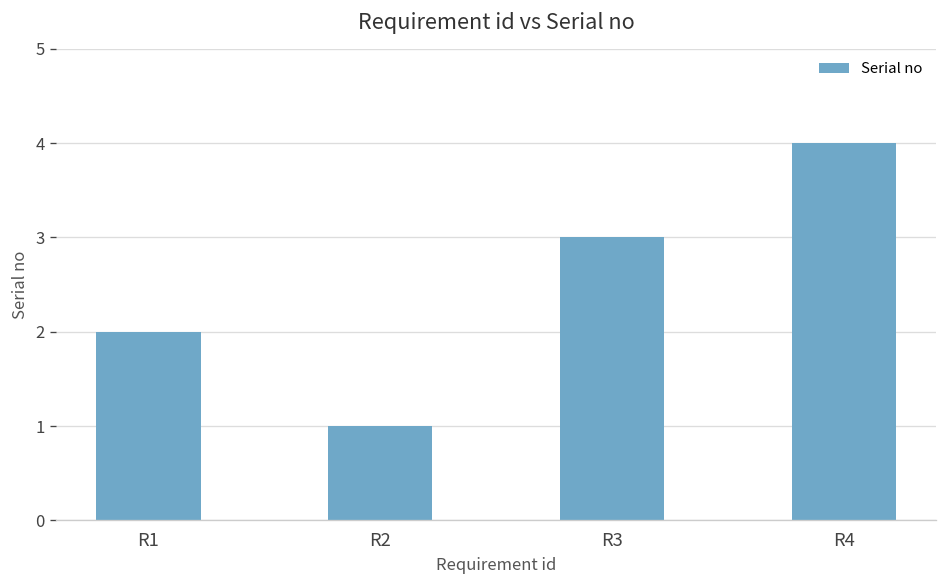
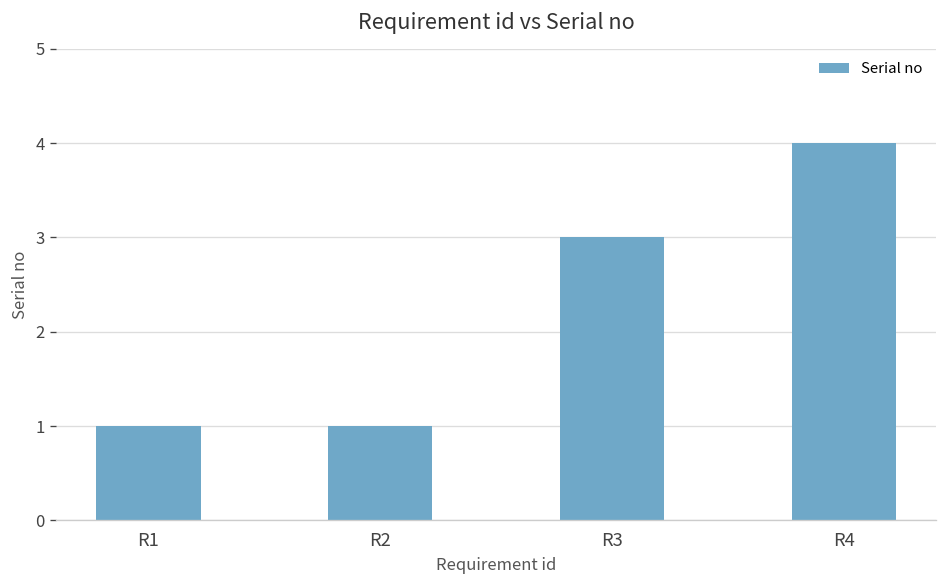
R1: 2 -> 1
